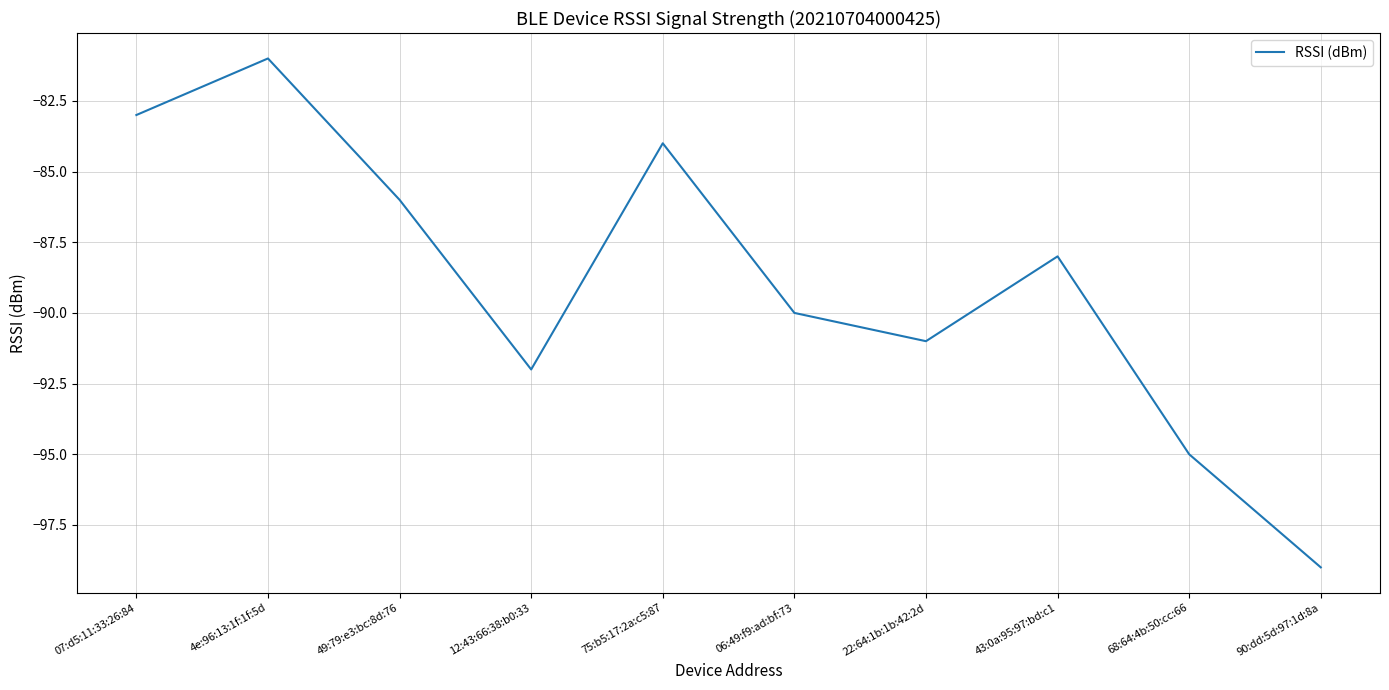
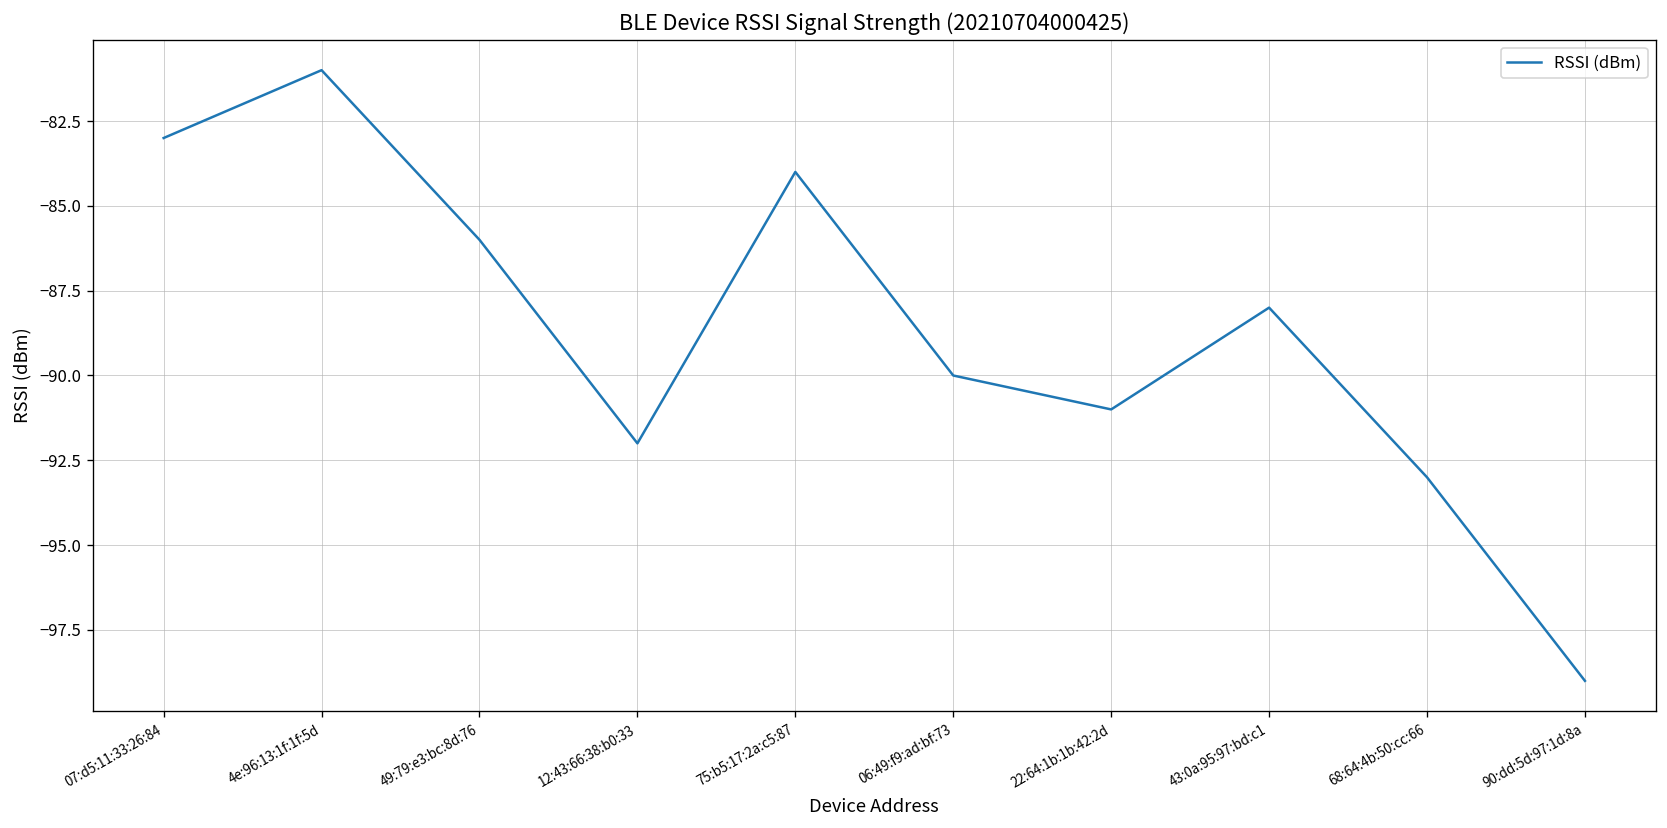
68:64:4b:50:cc:66: -95 -> -93
